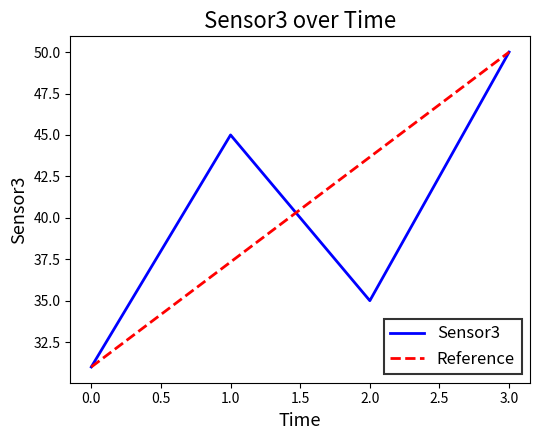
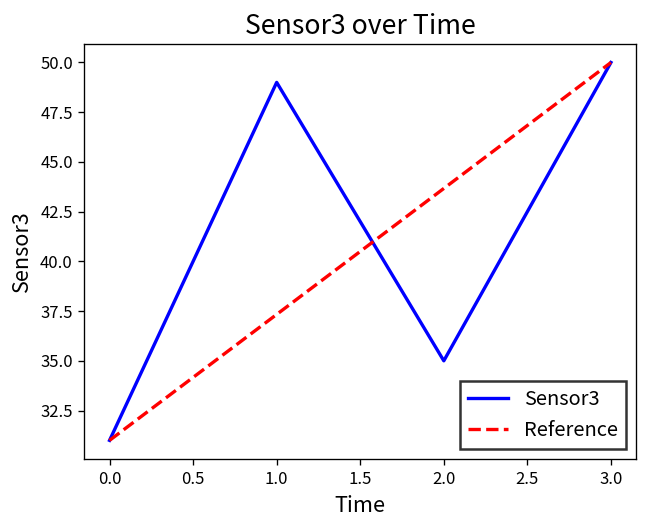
Sensor3, 1.0: 45 -> 49
